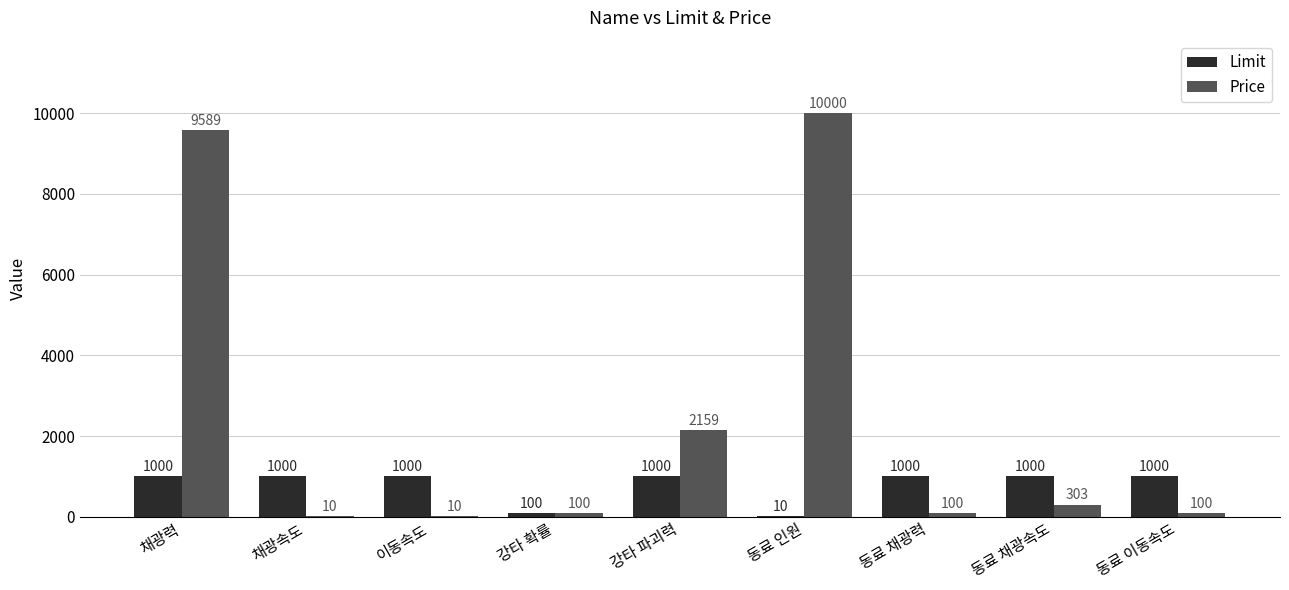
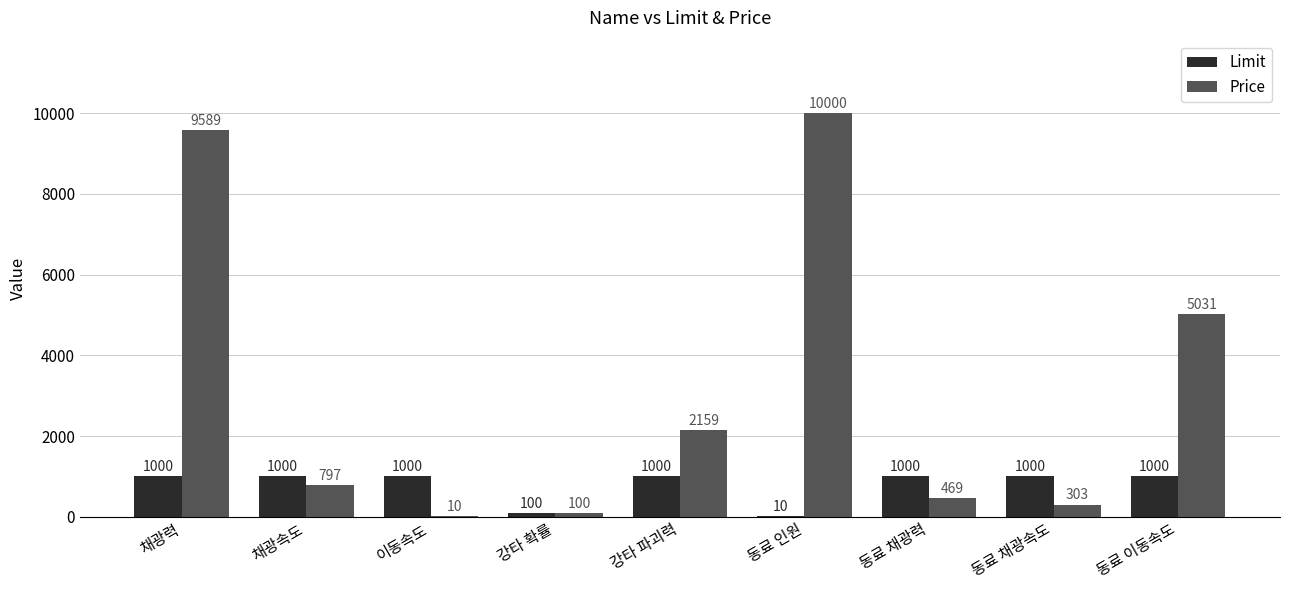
Price, 채광속도: 10 -> 797
Price, 동료 채광력: 100 -> 469
Price, 동료 이동속도: 100 -> 5031
